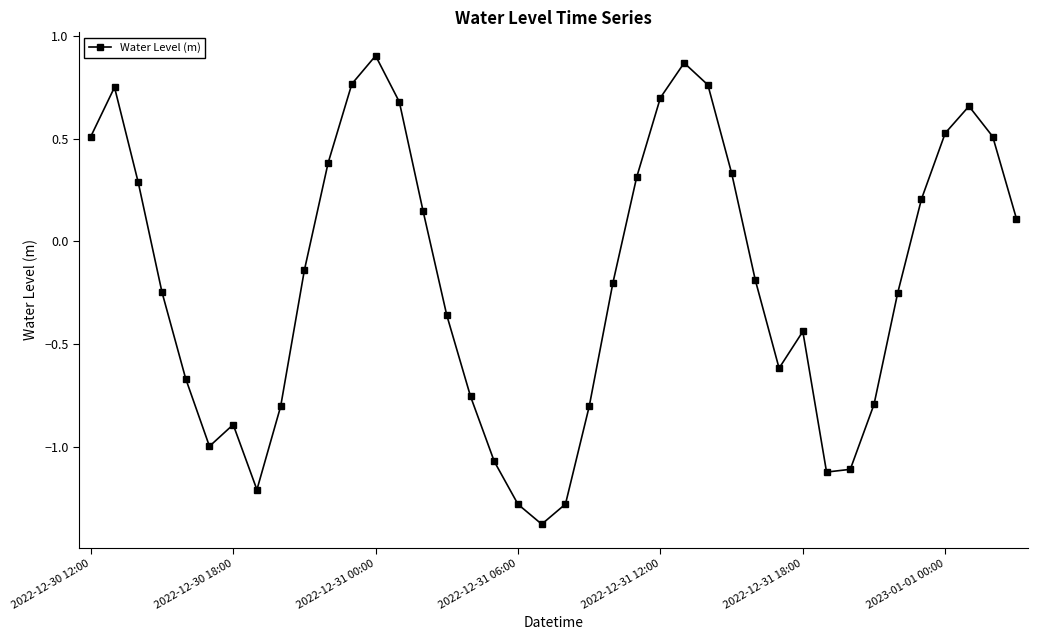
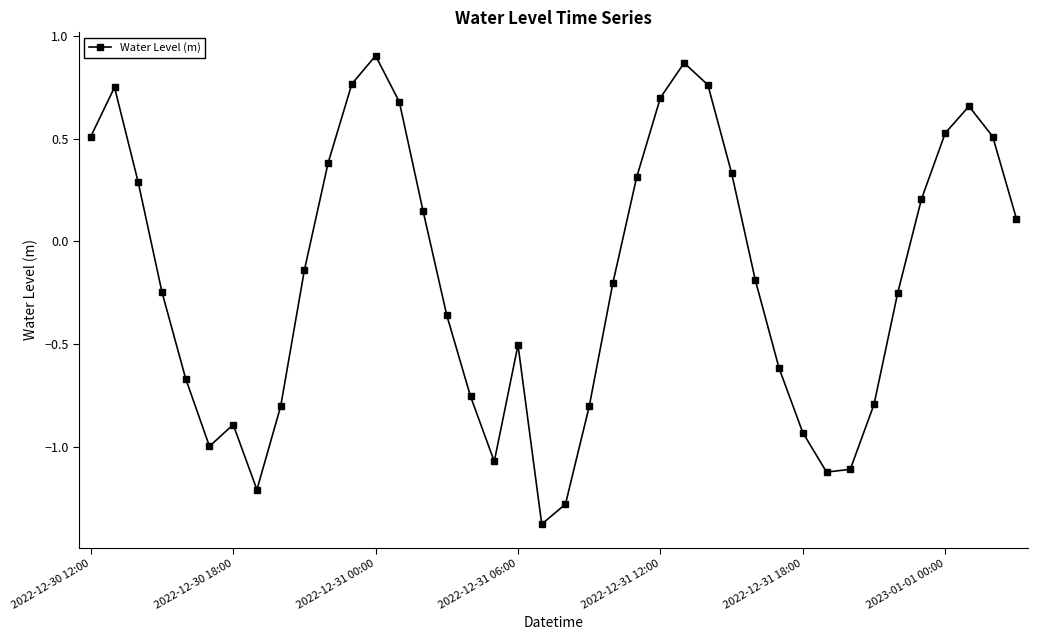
2022-12-31 06:00: -1.28 -> -0.50
2022-12-31 18:00: -0.44 -> -0.93
